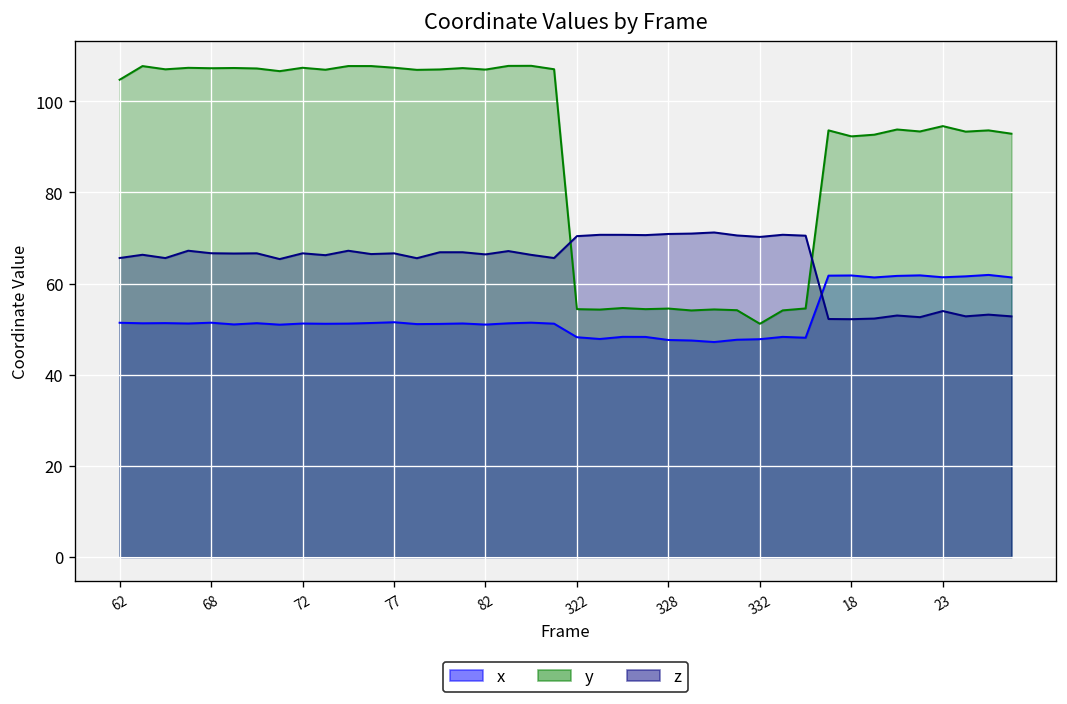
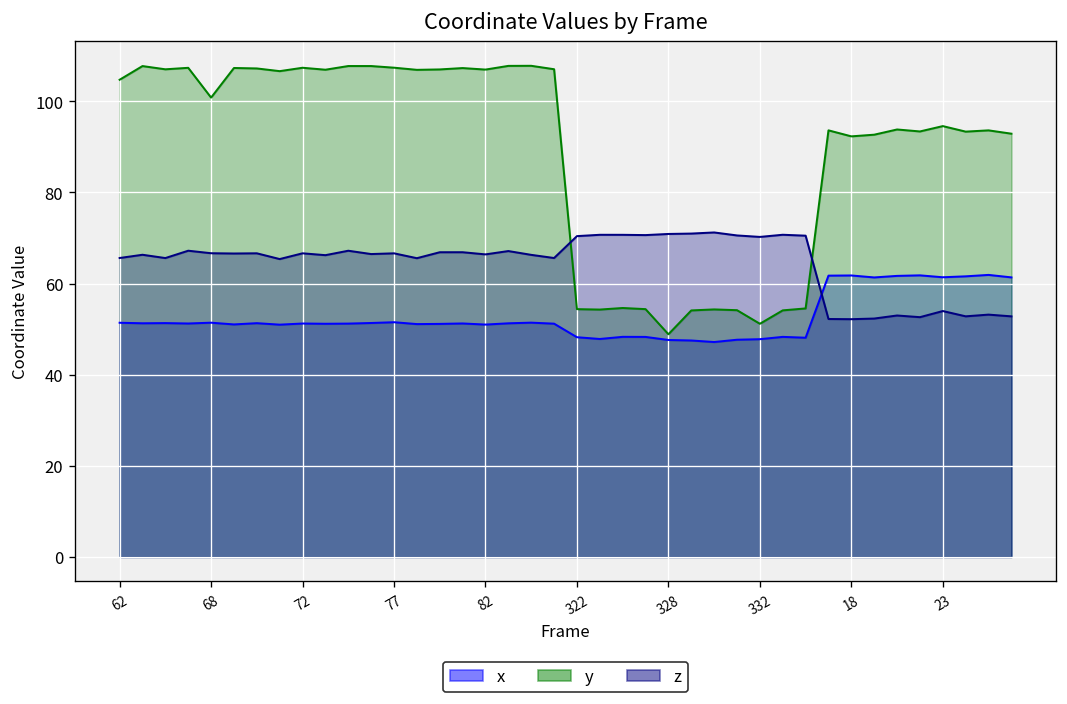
y, 68: 107 -> 101
y, 328: 55 -> 49
